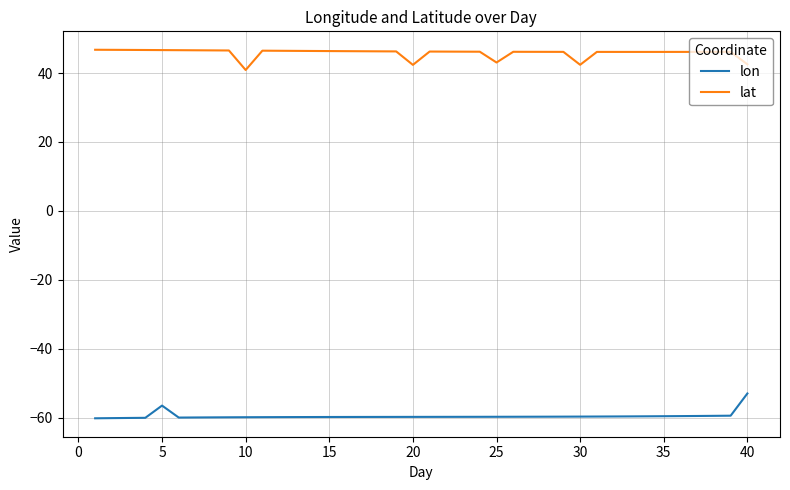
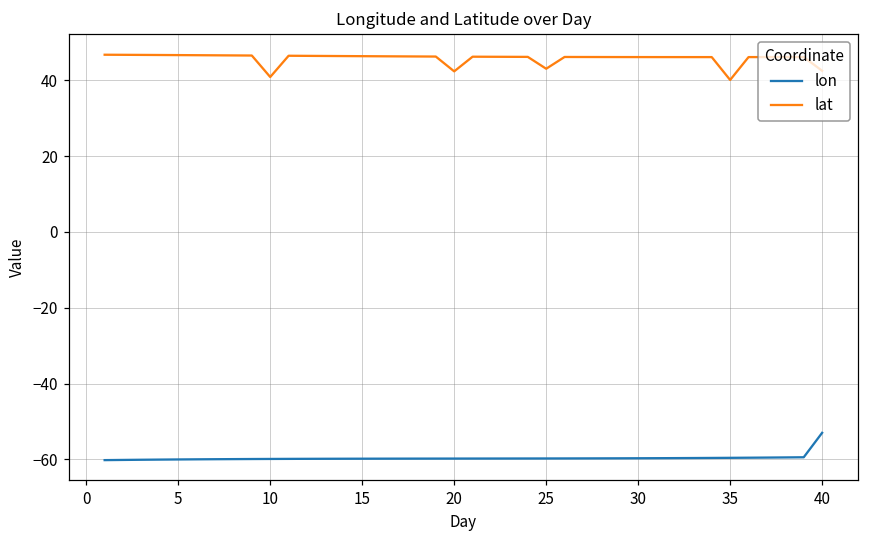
lon, 5: -57 -> -60
lat, 30: 42 -> 46
lat, 35: 46 -> 40
